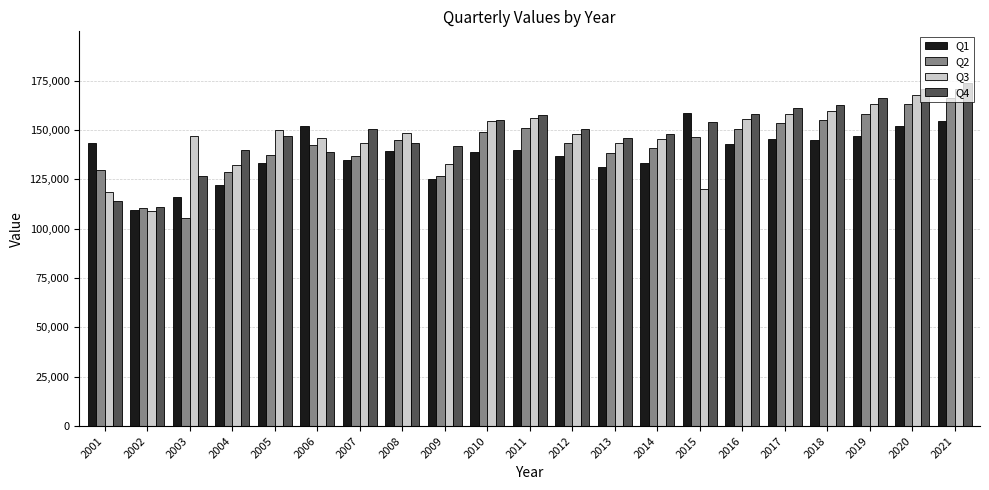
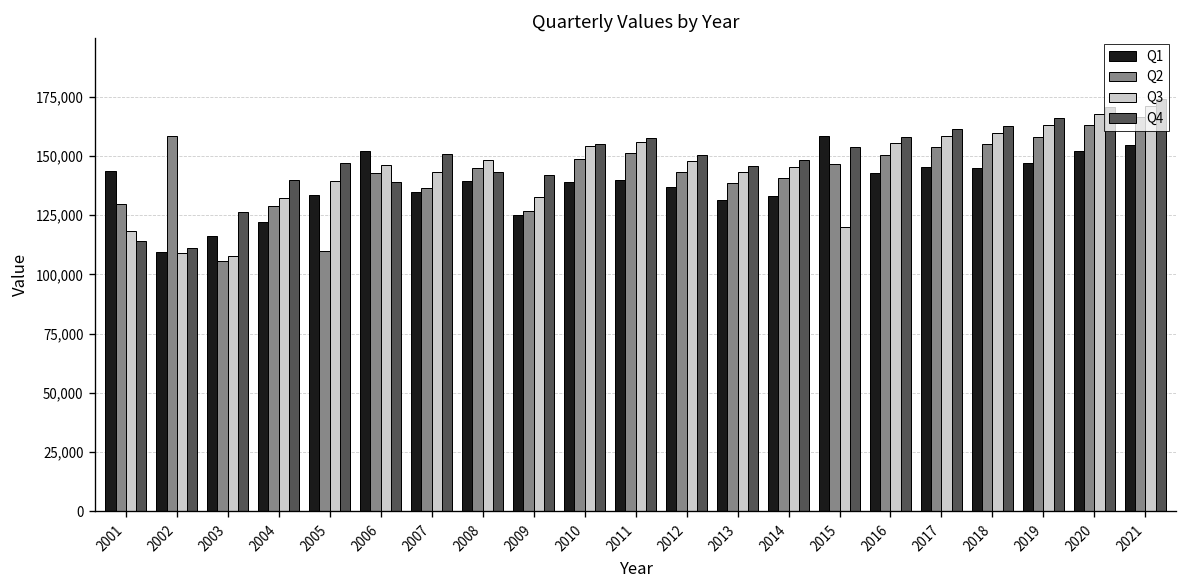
Q2, 2002: 110,000 -> 158,000
Q3, 2003: 147,000 -> 108,000
Q2, 2005: 137,000 -> 110,000
Q3, 2005: 150,000 -> 139,000
